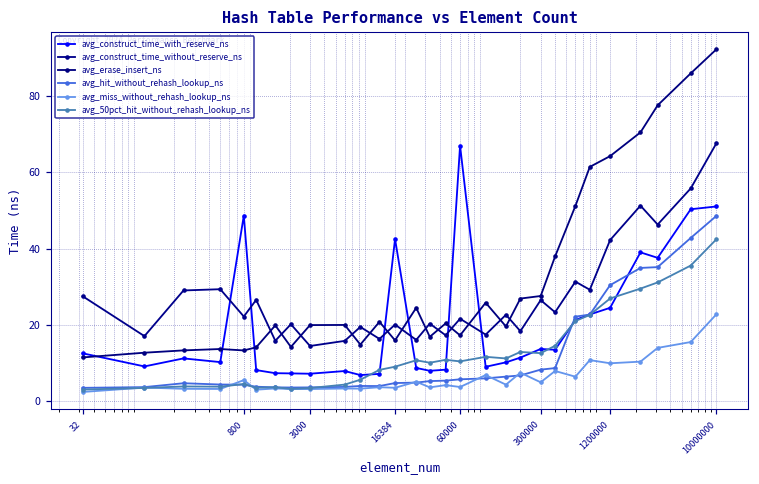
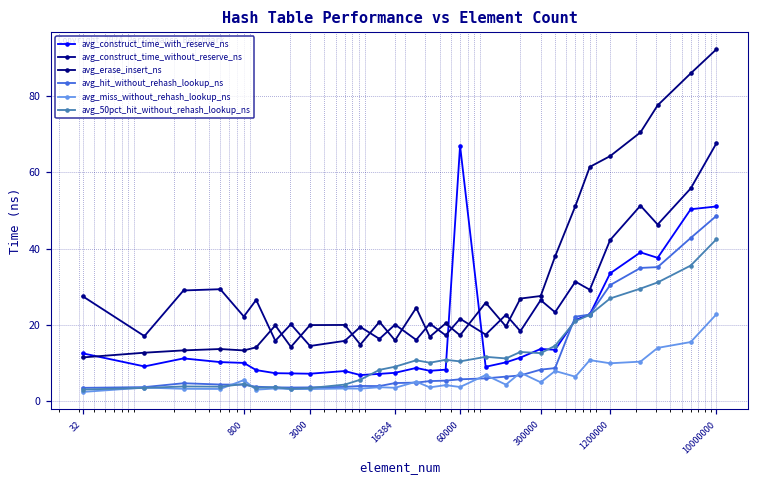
avg_construct_time_with_reserve_ns, 800: 49 -> 10
avg_construct_time_with_reserve_ns, 16384: 42 -> 7
avg_construct_time_with_reserve_ns, 1200000: 24 -> 33
